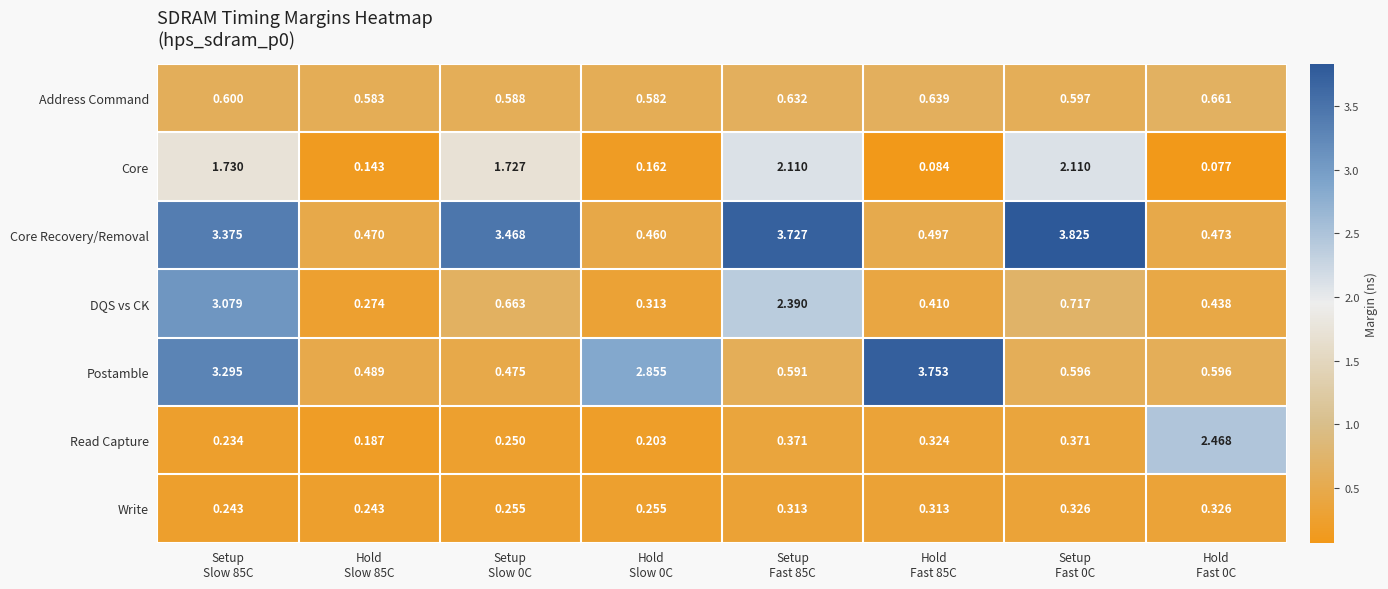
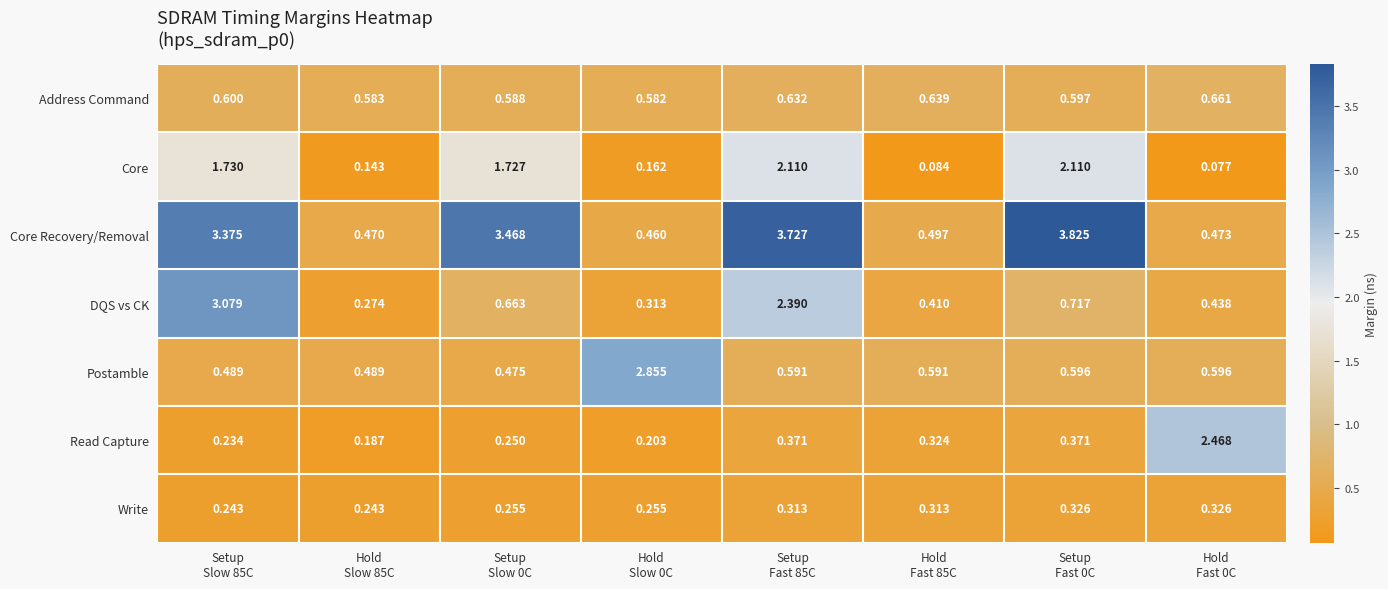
Postamble, Setup Slow 85C: 3.295 -> 0.489
Postamble, Hold Fast 85C: 3.753 -> 0.591
